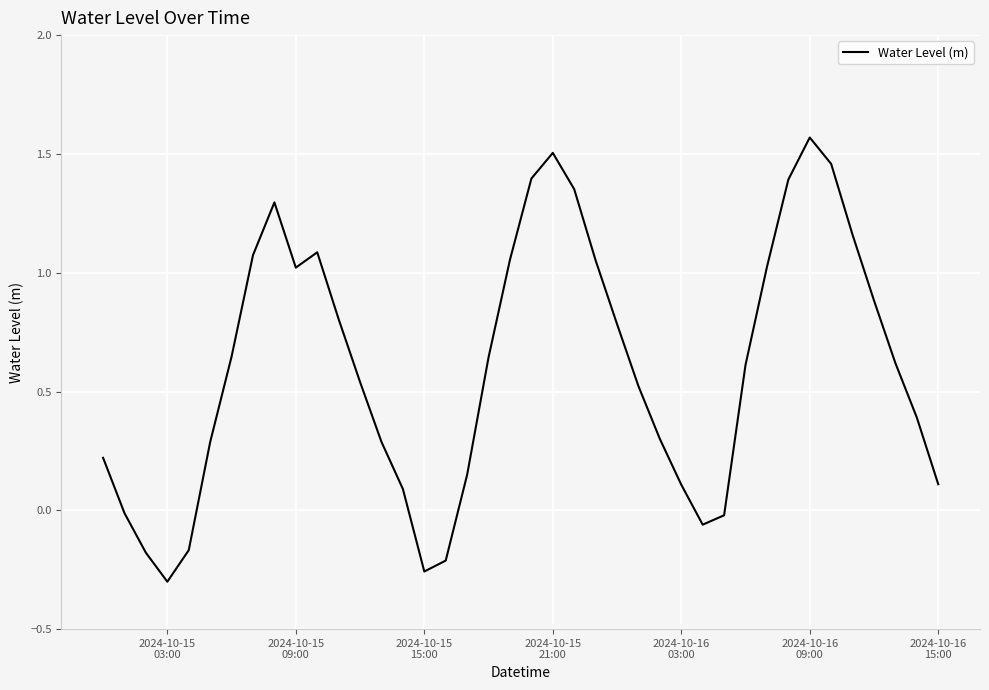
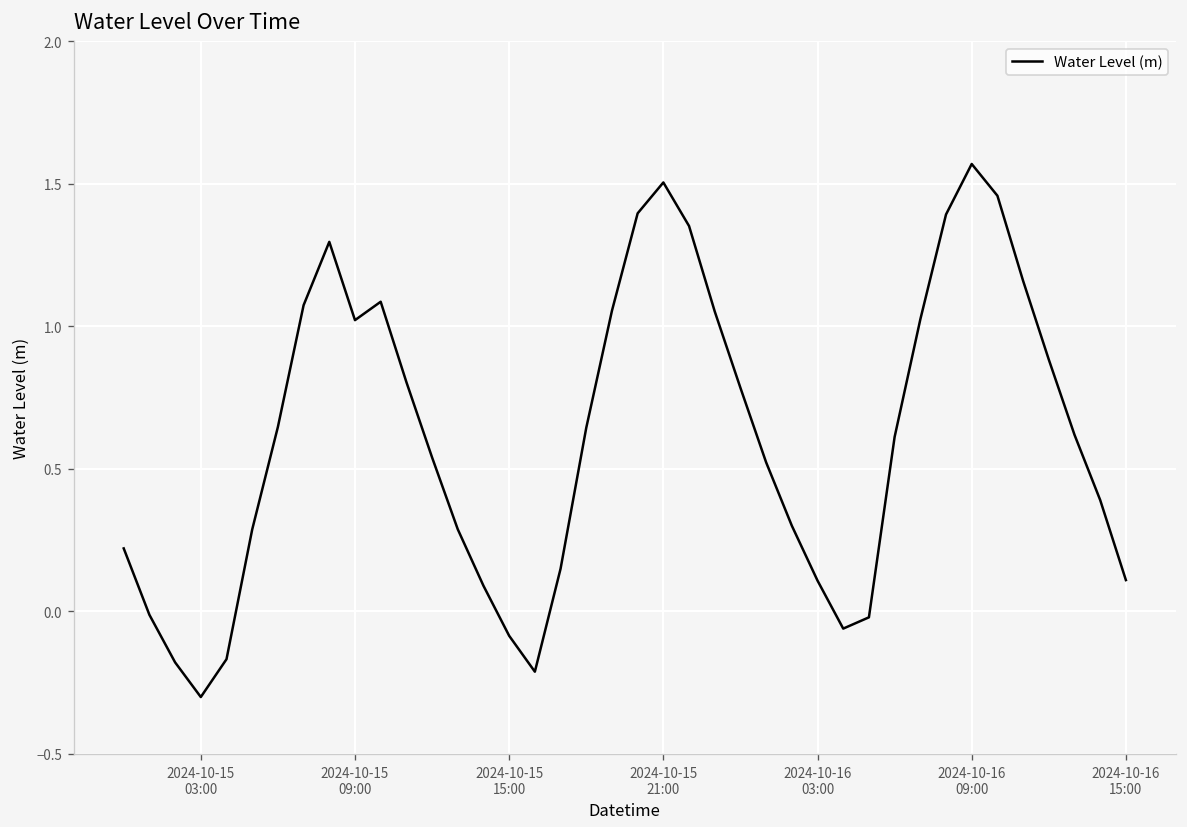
2024-10-15 15:00: -0.26 -> -0.09
